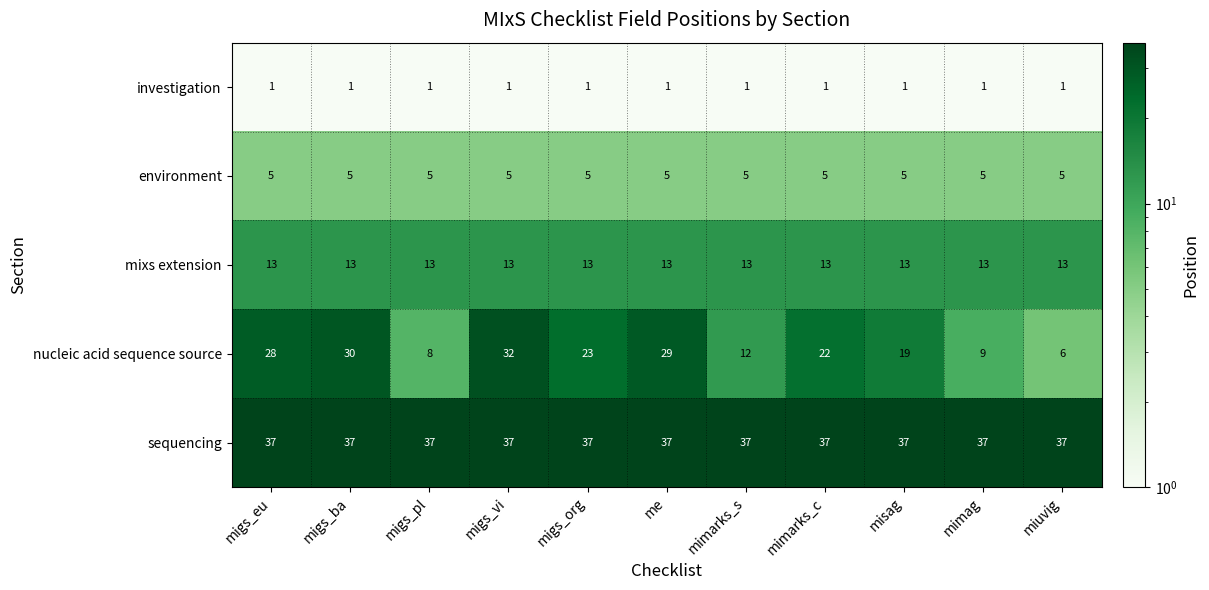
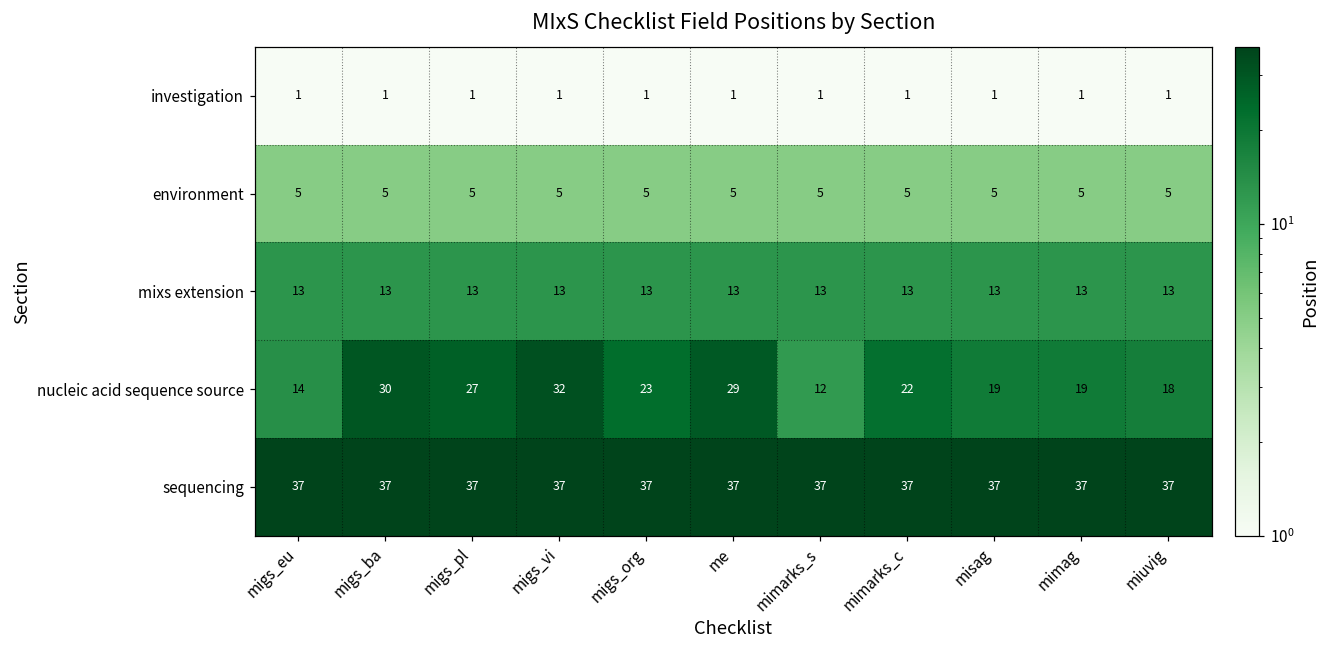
nucleic acid sequence source, migs_eu: 28 -> 14
nucleic acid sequence source, migs_pl: 8 -> 27
nucleic acid sequence source, mimag: 9 -> 19
nucleic acid sequence source, miuvig: 6 -> 18
